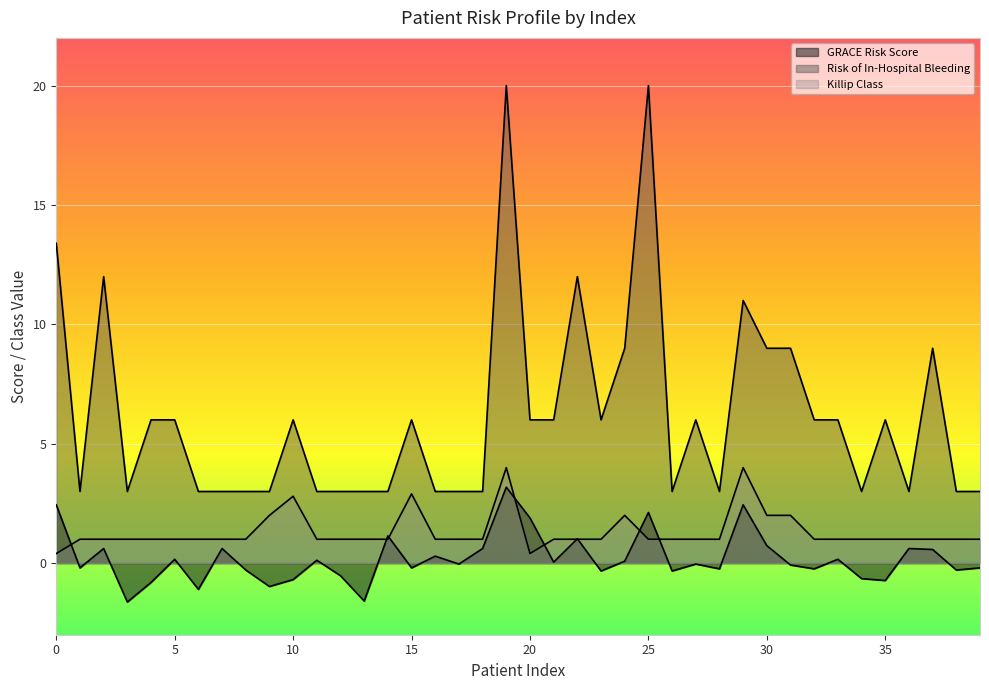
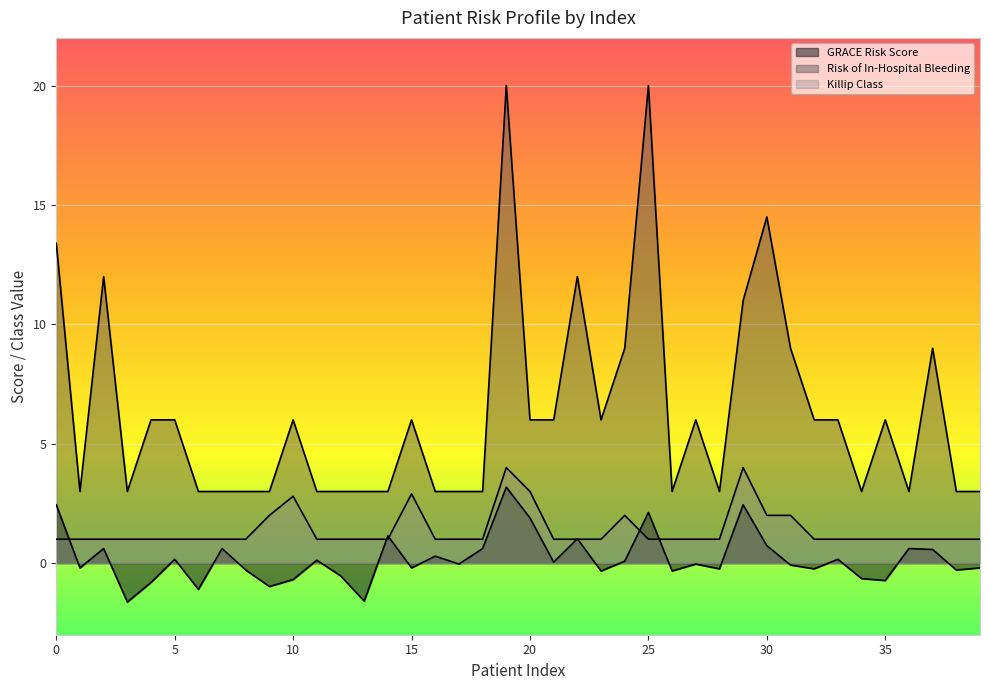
Killip Class, 0: 0.4 -> 1.0
Killip Class, 20: 0.4 -> 3.0
Risk of In-Hospital Bleeding, 30: 9.0 -> 14.5
